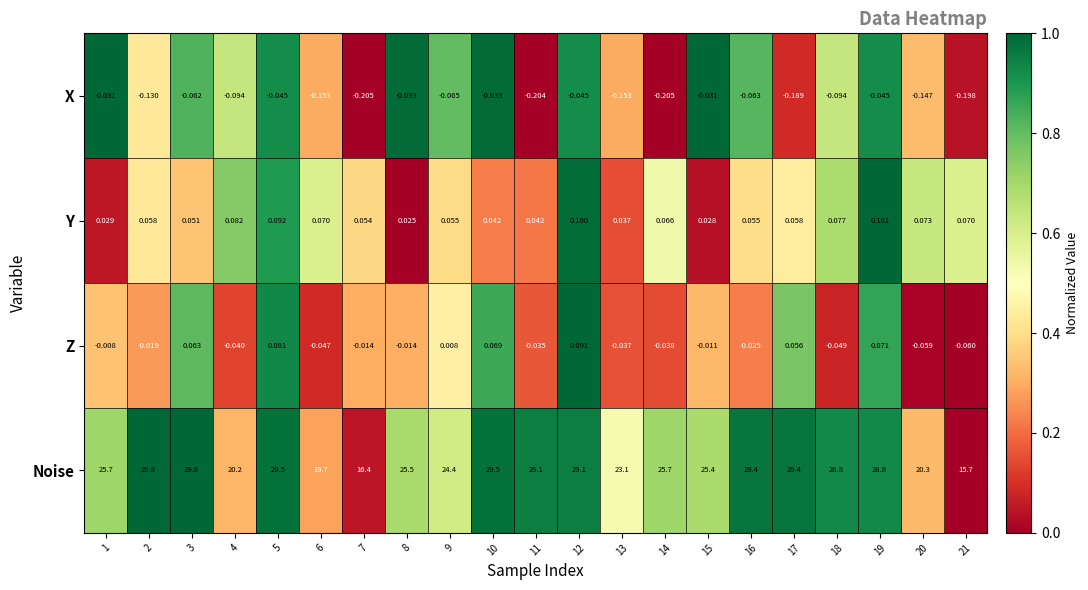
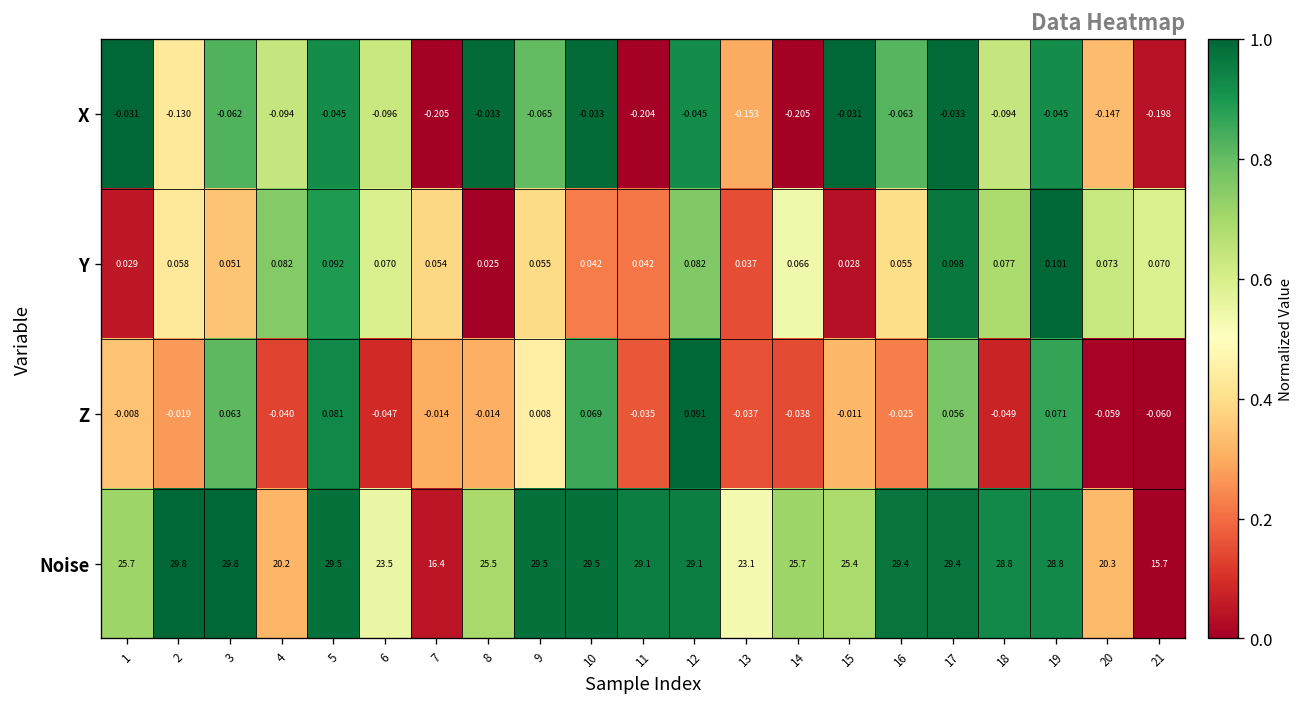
X, 6: -0.153 -> -0.096
X, 17: -0.189 -> -0.033
Y, 12: 0.100 -> 0.082
Y, 17: 0.058 -> 0.098
Noise, 6: 19.7 -> 23.5
Noise, 9: 24.4 -> 29.5
